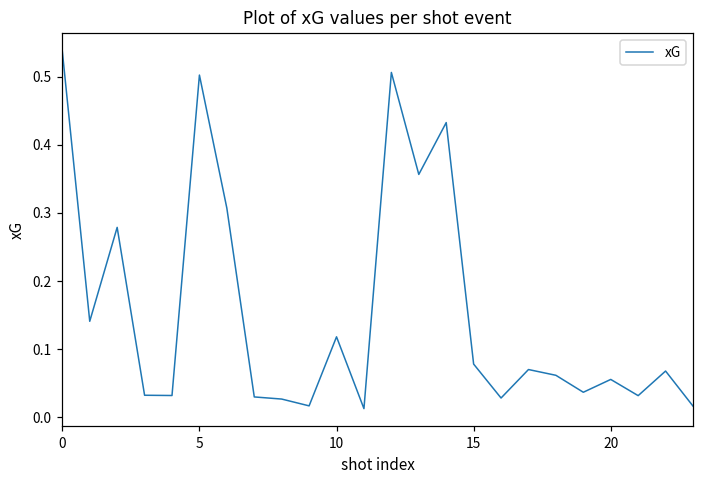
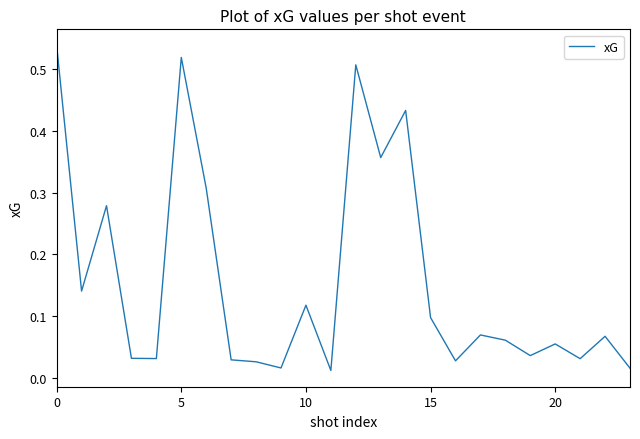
5: 0.50 -> 0.52
15: 0.08 -> 0.10
